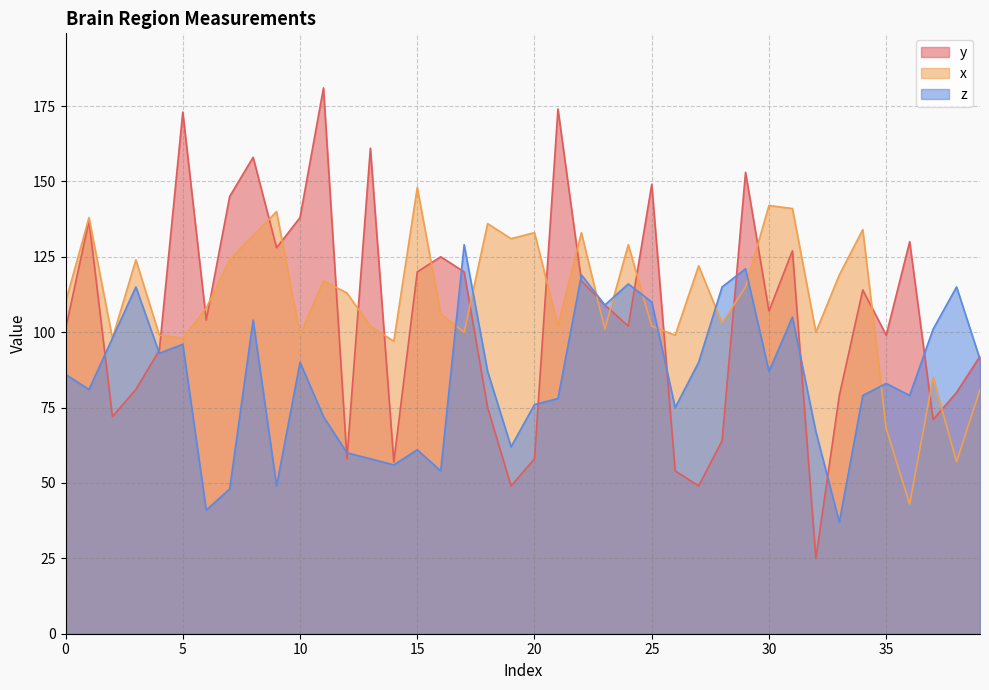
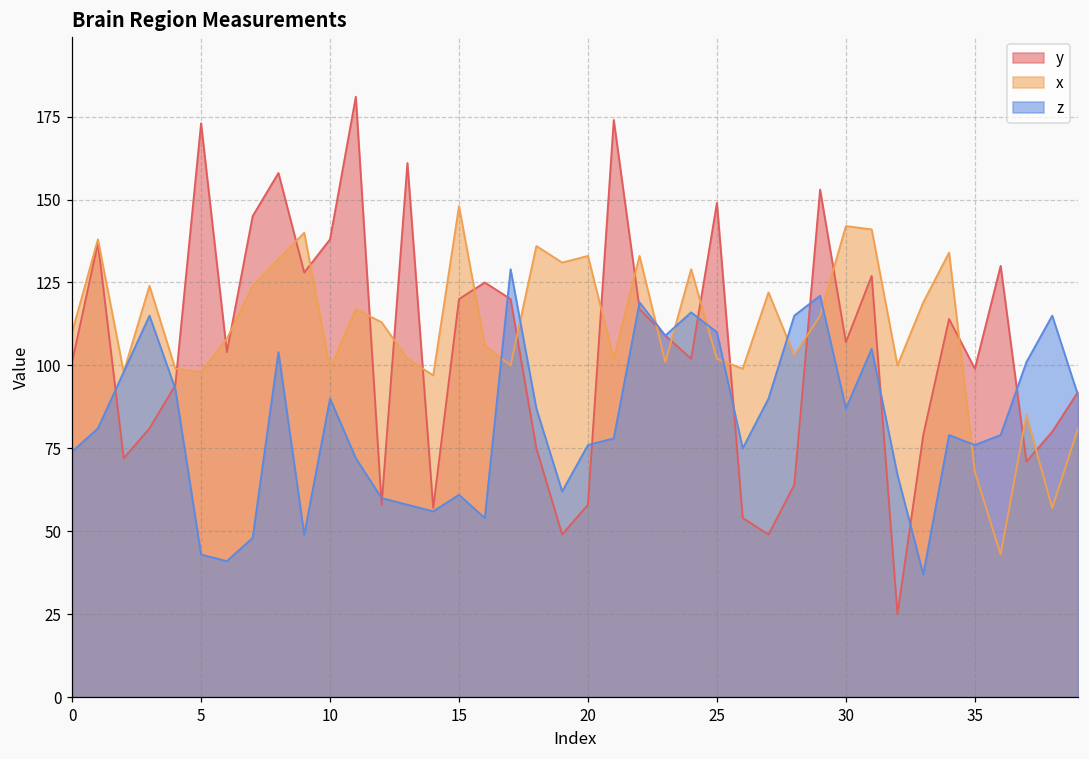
z, 0: 86 -> 74
z, 5: 96 -> 43
z, 35: 83 -> 76
